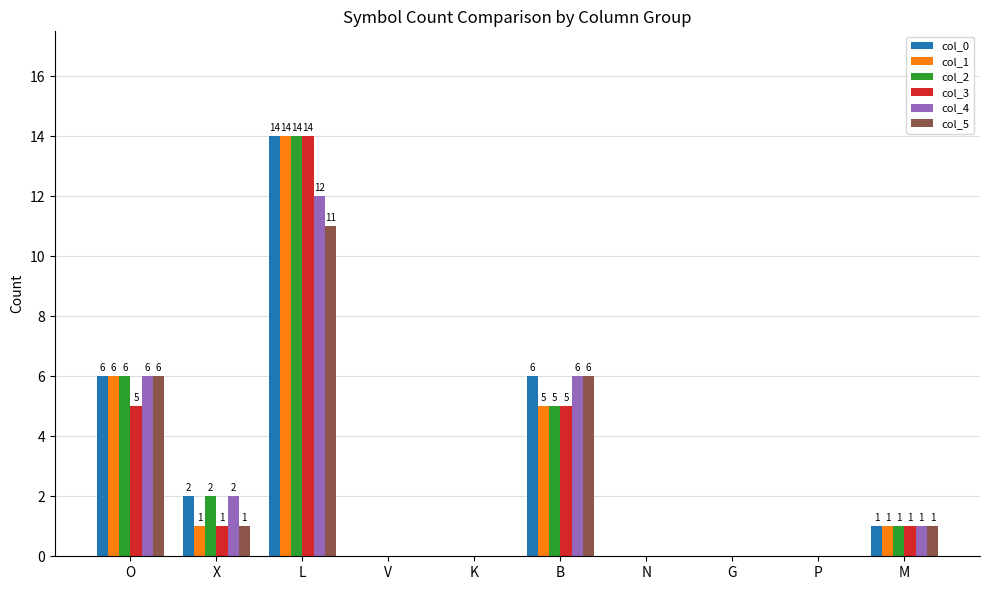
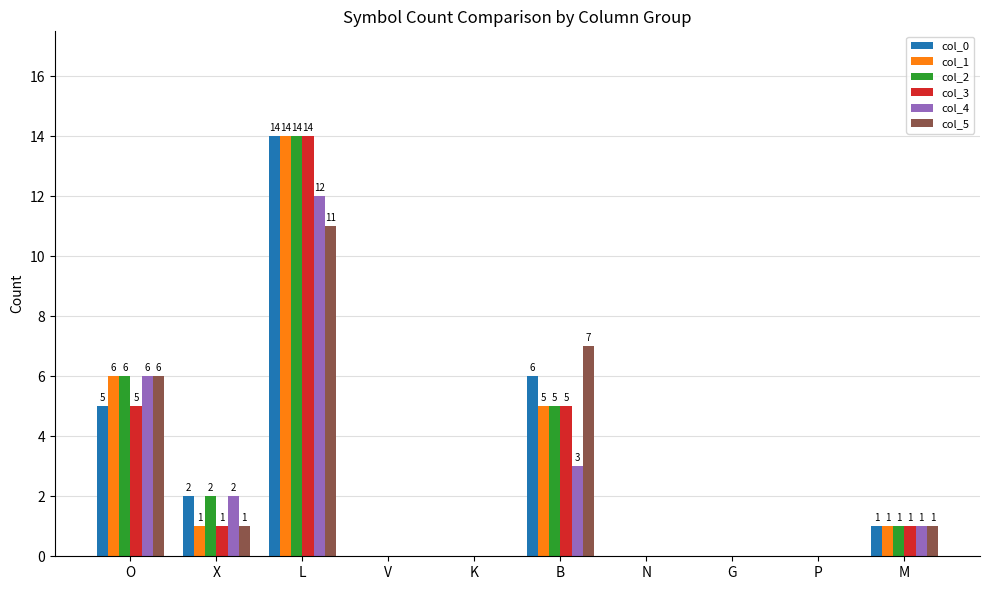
col_0, O: 6 -> 5
col_4, B: 6 -> 3
col_5, B: 6 -> 7
